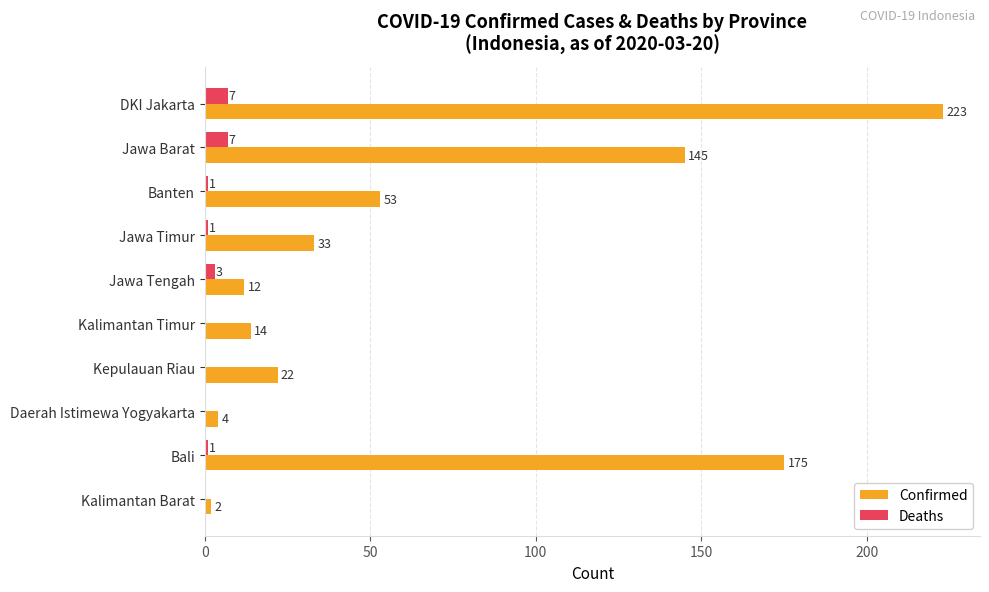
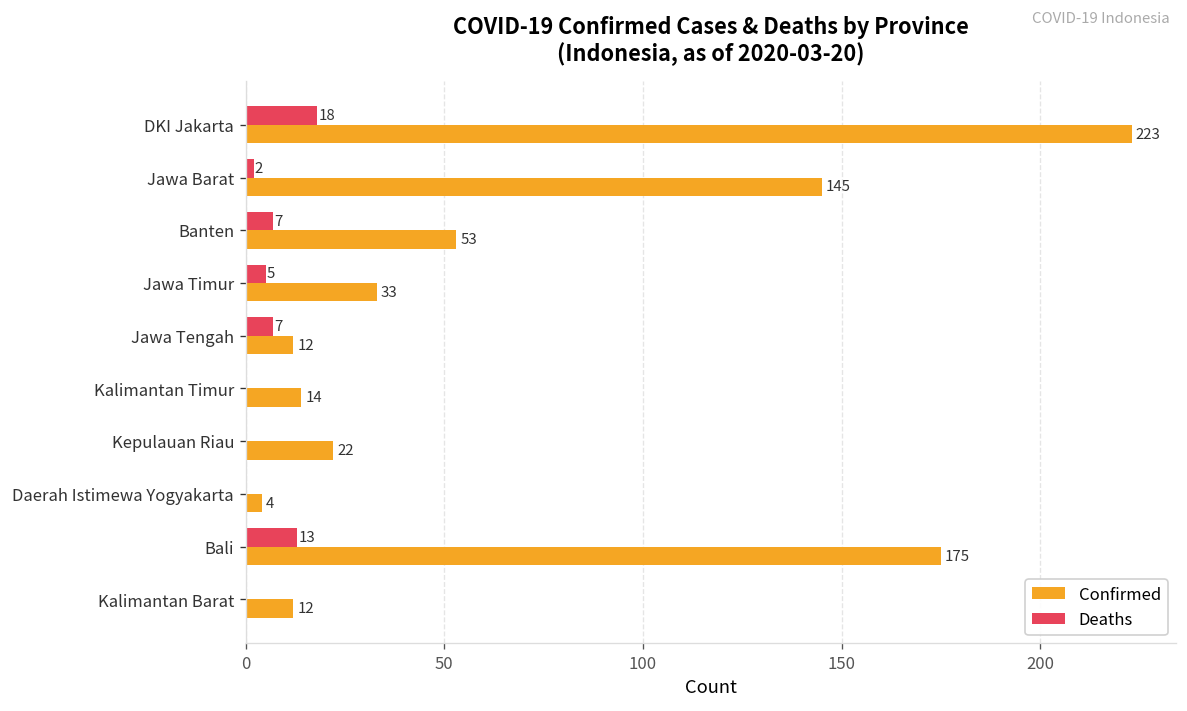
Deaths, DKI Jakarta: 7 -> 18
Deaths, Jawa Barat: 7 -> 2
Deaths, Banten: 1 -> 7
Deaths, Jawa Timur: 1 -> 5
Deaths, Jawa Tengah: 3 -> 7
Deaths, Bali: 1 -> 13
Confirmed, Kalimantan Barat: 2 -> 12
